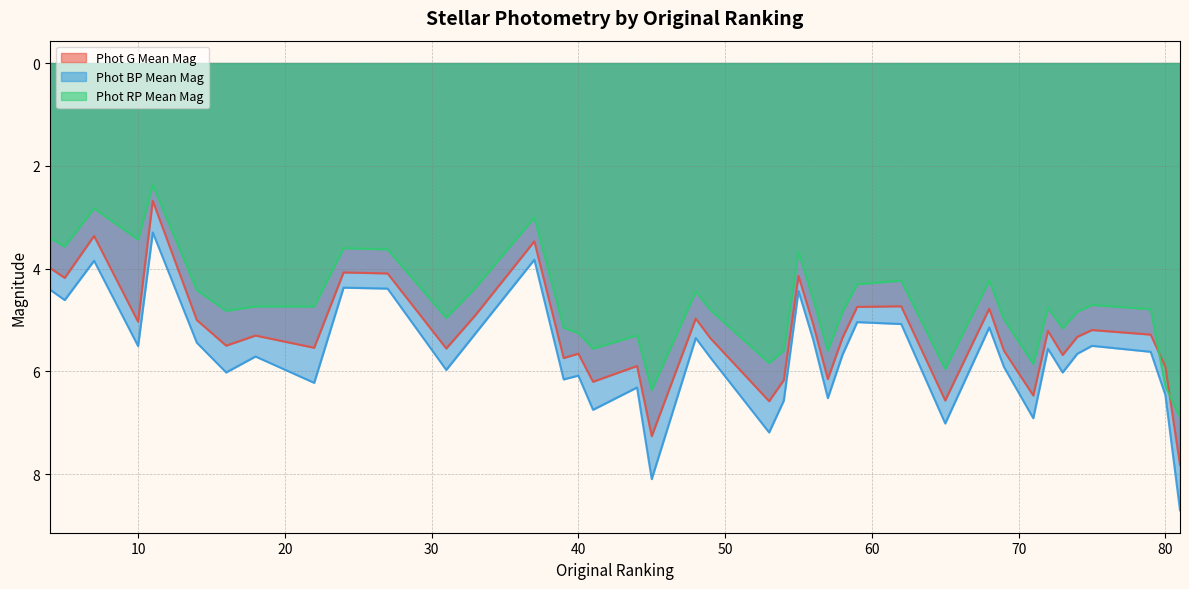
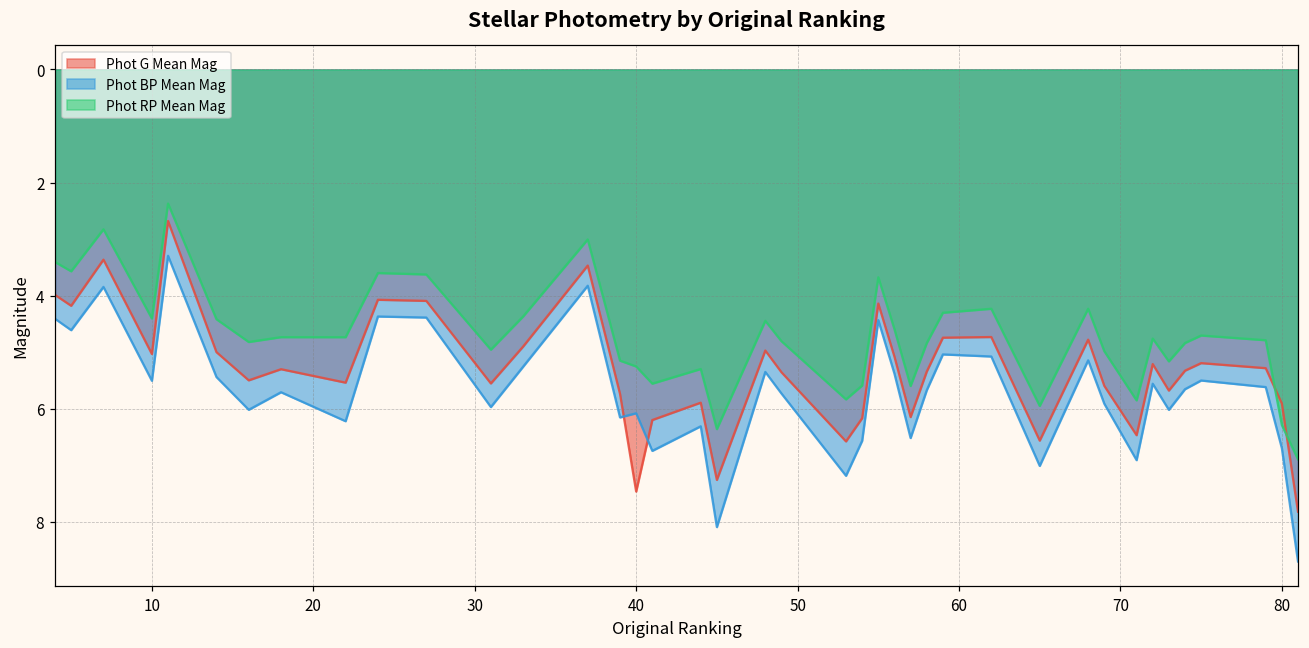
Phot RP Mean Mag, 10: 3.4 -> 4.4
Phot G Mean Mag, 40: 5.7 -> 7.5
Phot BP Mean Mag, 80: 6.5 -> 6.7
